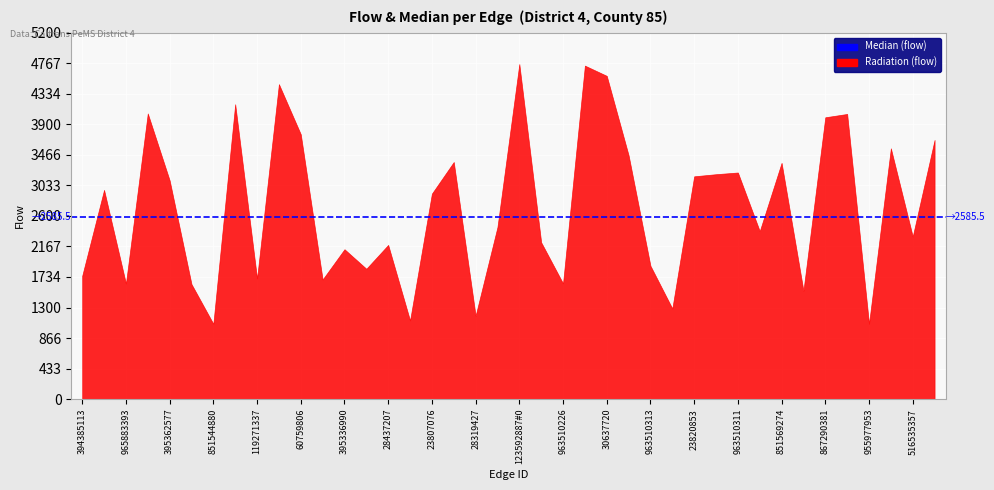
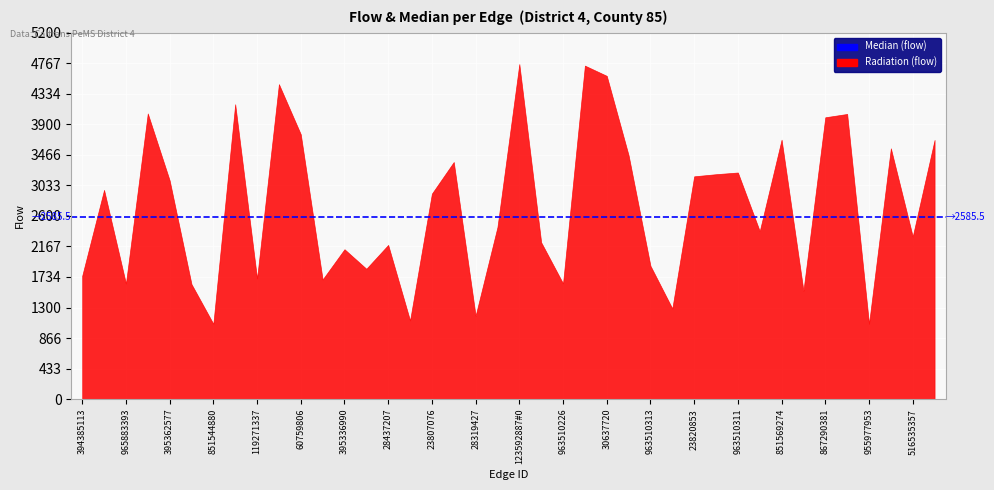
851569274: 3400 -> 3700
